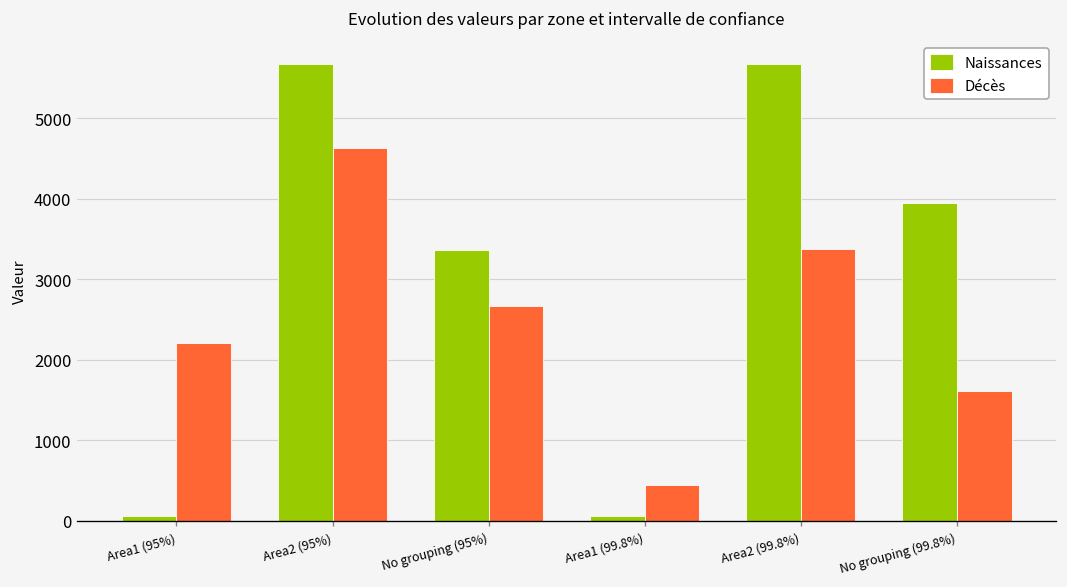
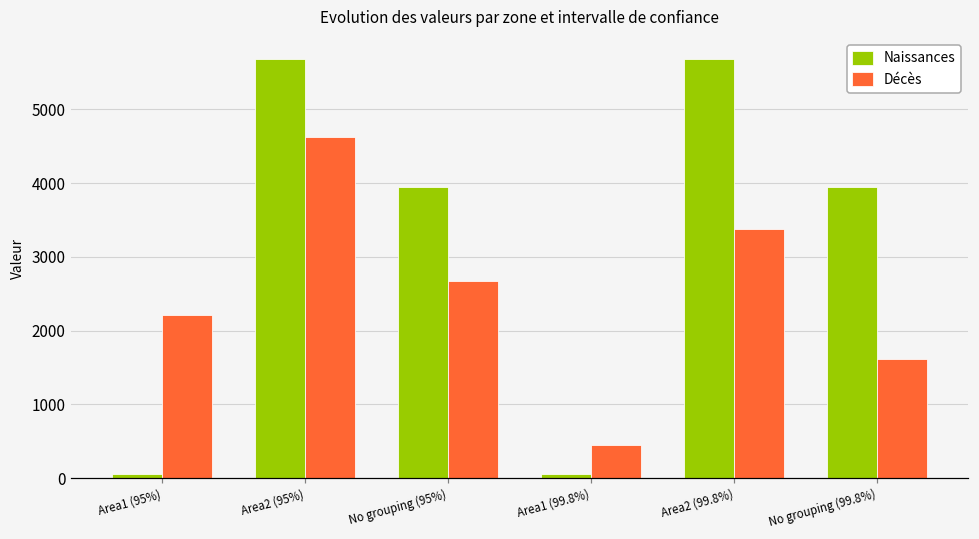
Naissances, No grouping (95%): 3400 -> 3900
